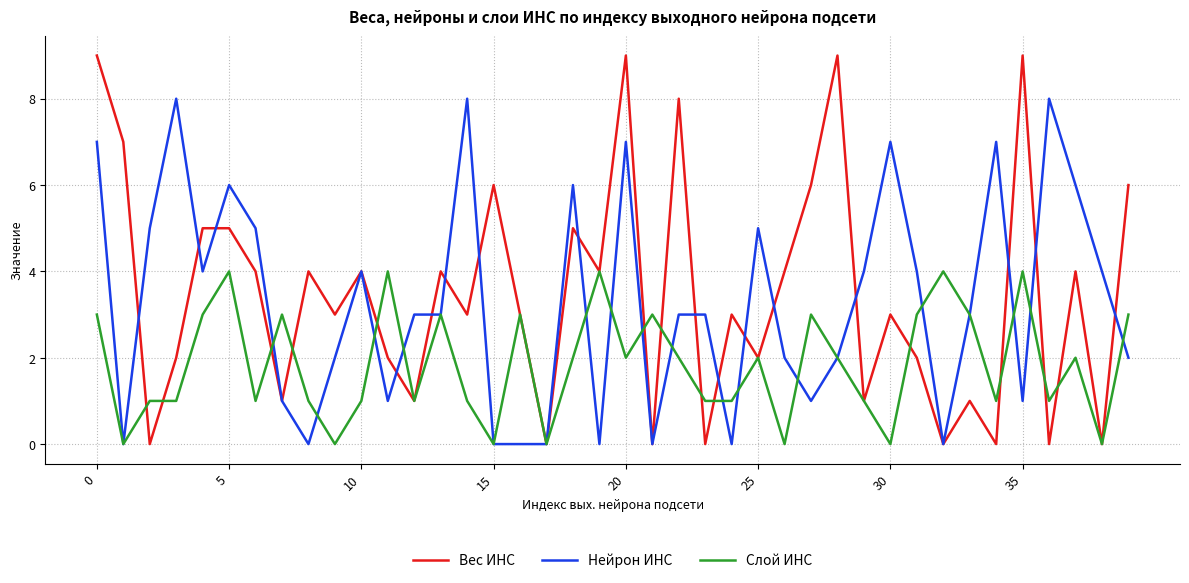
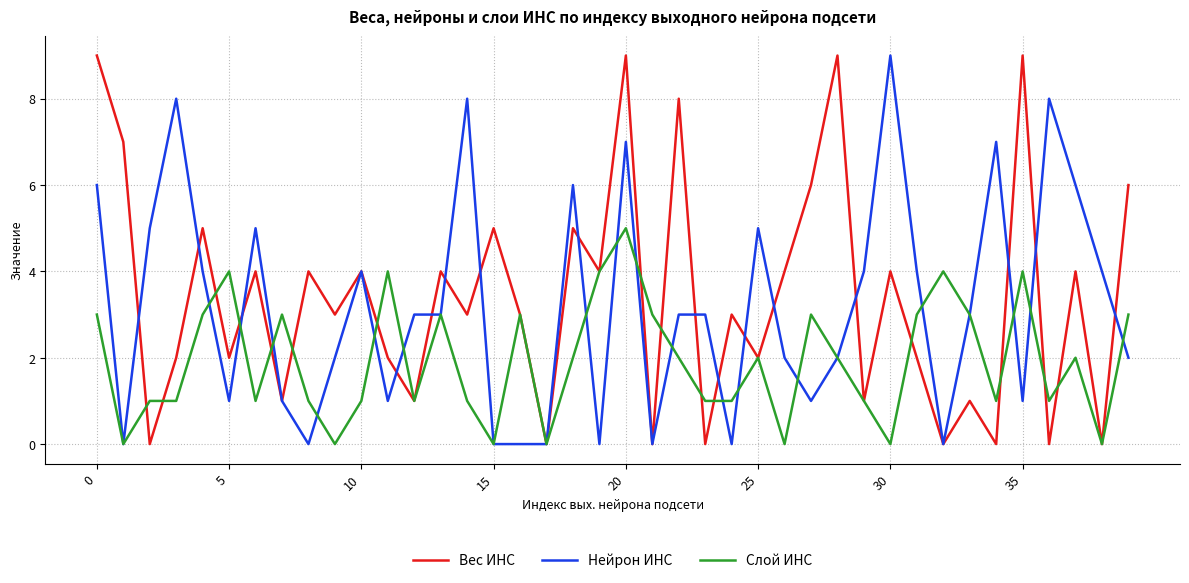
Нейрон ИНС, 0: 7 -> 6
Вес ИНС, 5: 5 -> 2
Нейрон ИНС, 5: 6 -> 1
Вес ИНС, 15: 6 -> 5
Слой ИНС, 20: 2 -> 5
Вес ИНС, 30: 3 -> 4
Нейрон ИНС, 30: 7 -> 9
